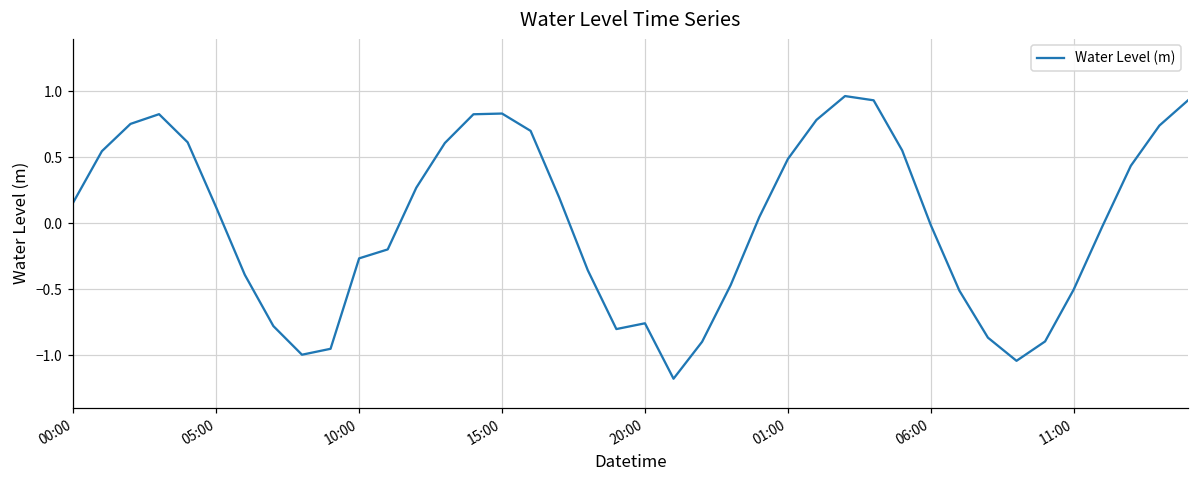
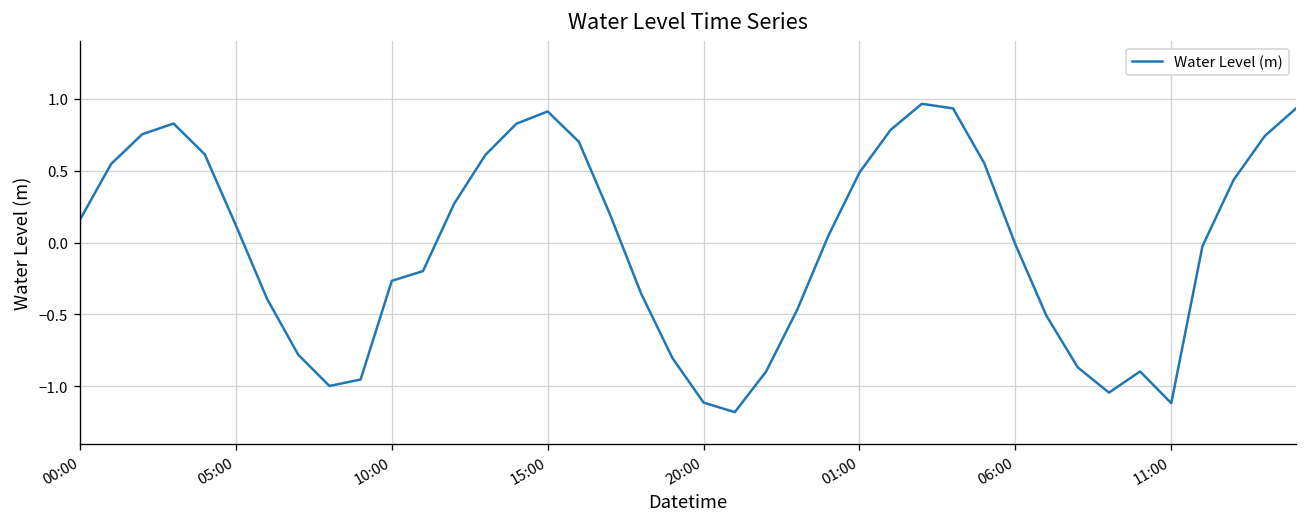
15:00: 0.83 -> 0.91
20:00: -0.76 -> -1.11
11:00: -0.50 -> -1.12
